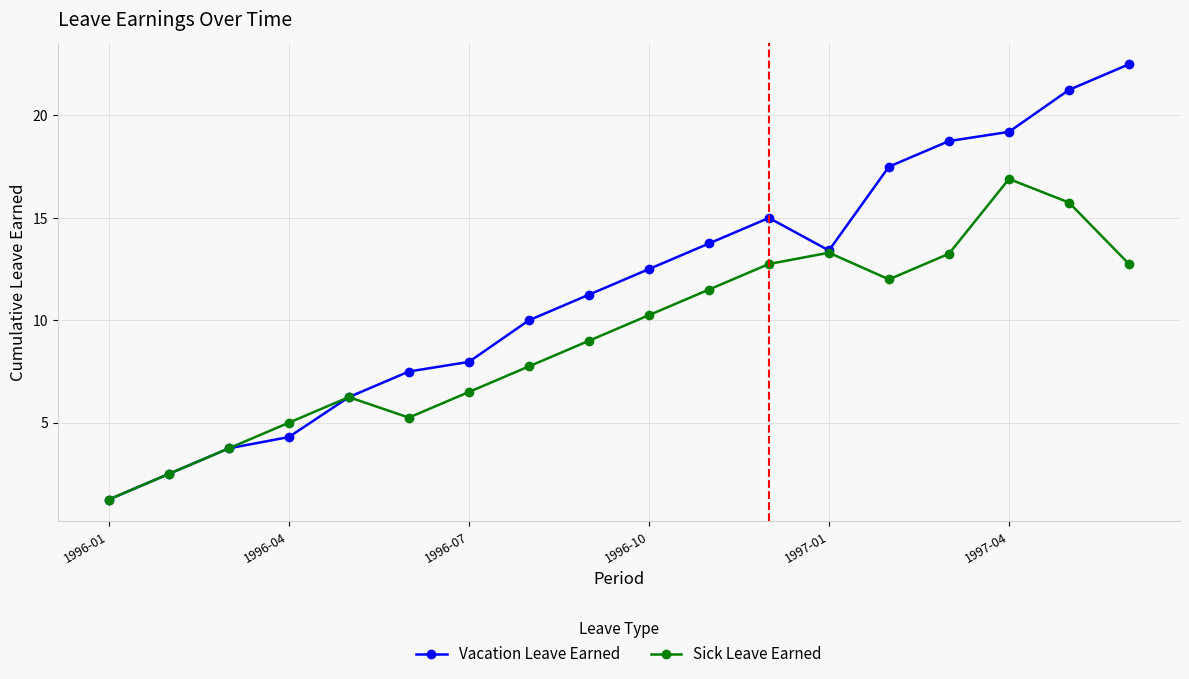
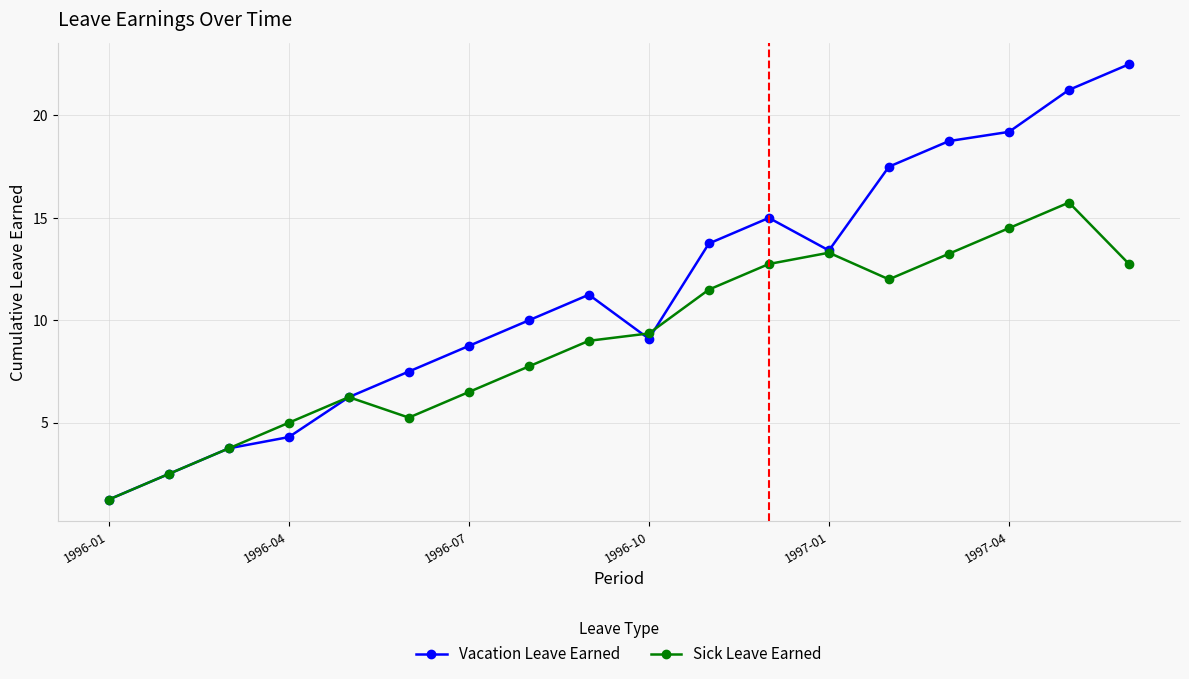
Vacation Leave Earned, 1996-07: 8.0 -> 8.8
Vacation Leave Earned, 1996-10: 12.5 -> 9.1
Sick Leave Earned, 1996-10: 10.3 -> 9.4
Sick Leave Earned, 1997-04: 16.9 -> 14.5
